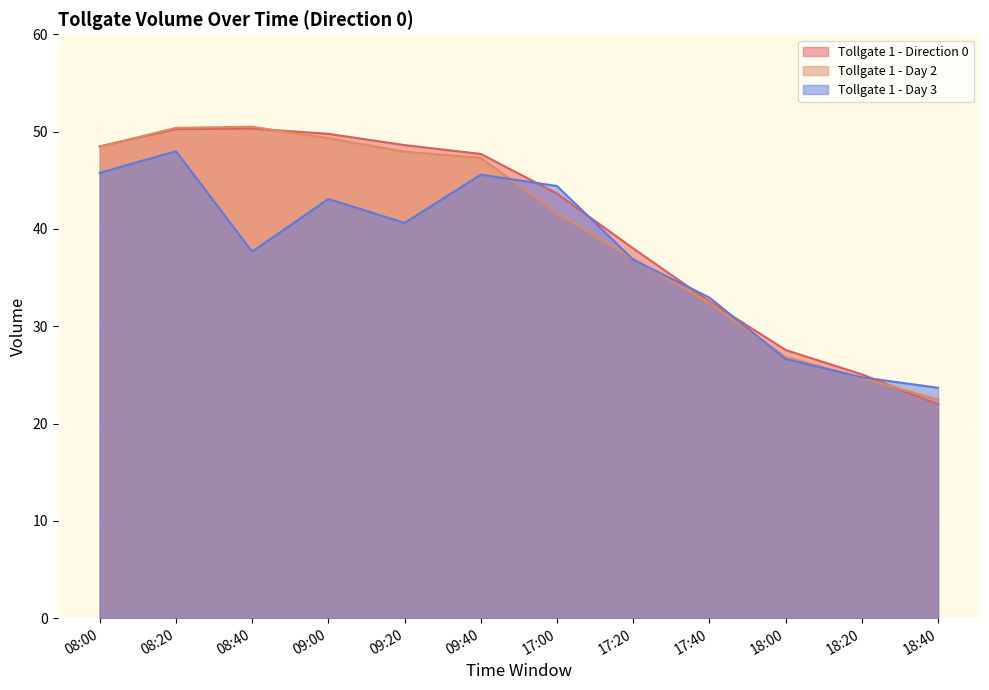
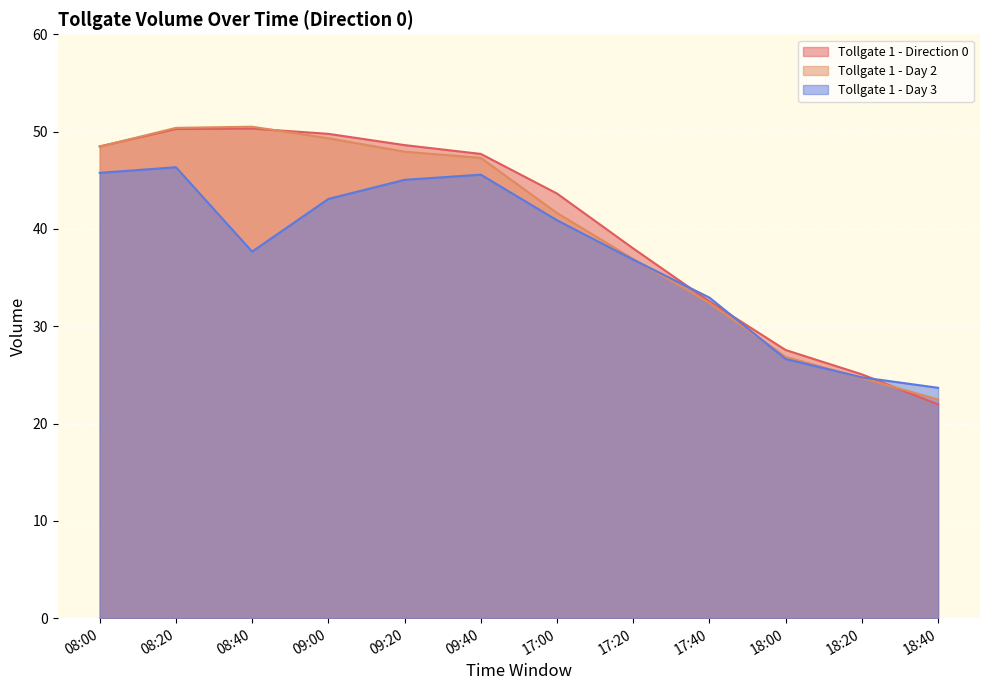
Tollgate 1 - Day 3, 08:20: 48 -> 46
Tollgate 1 - Day 3, 09:20: 41 -> 45
Tollgate 1 - Day 3, 17:00: 44 -> 41
